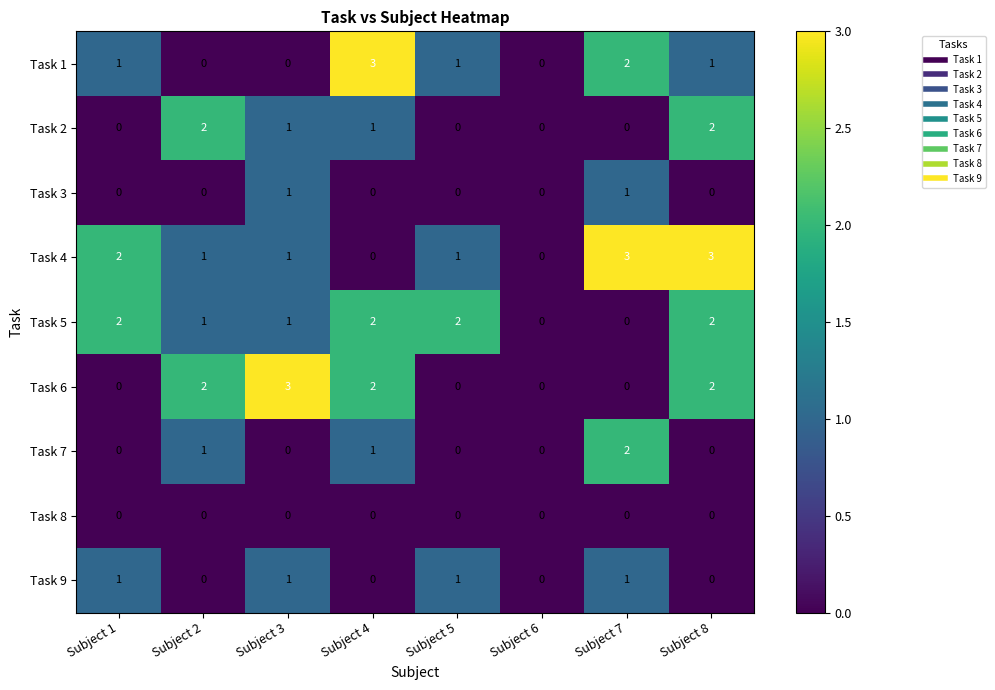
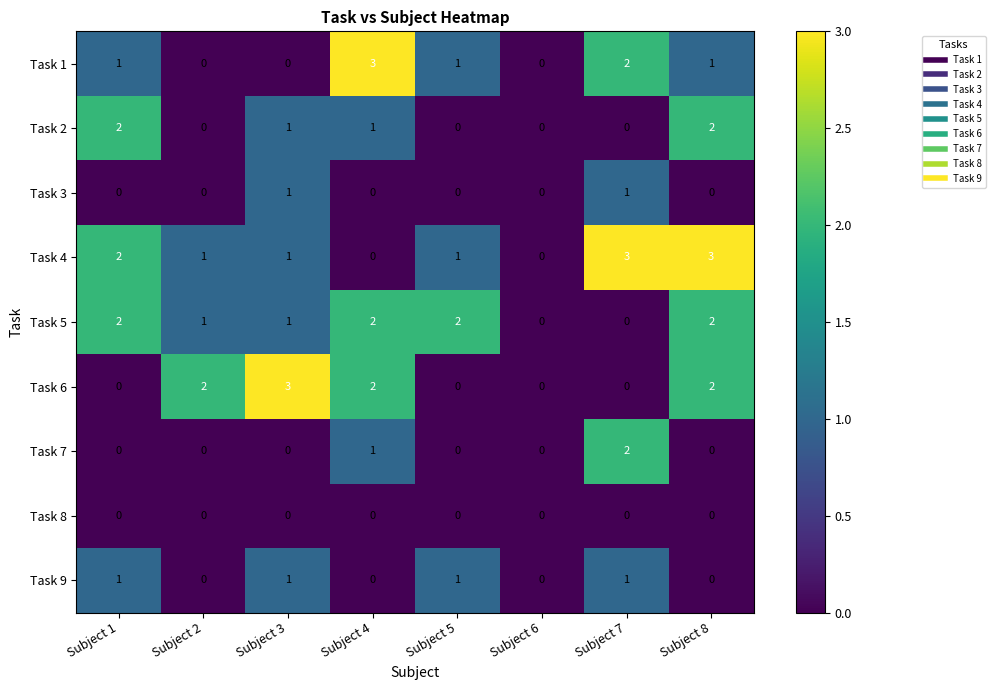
Task 2, Subject 1: 0 -> 2
Task 2, Subject 2: 2 -> 0
Task 7, Subject 2: 1 -> 0
